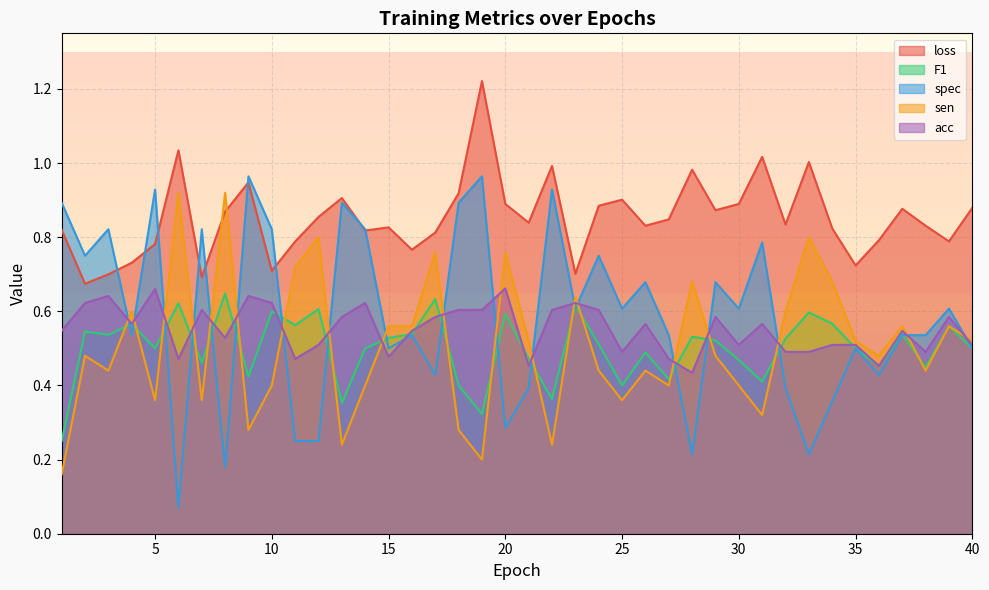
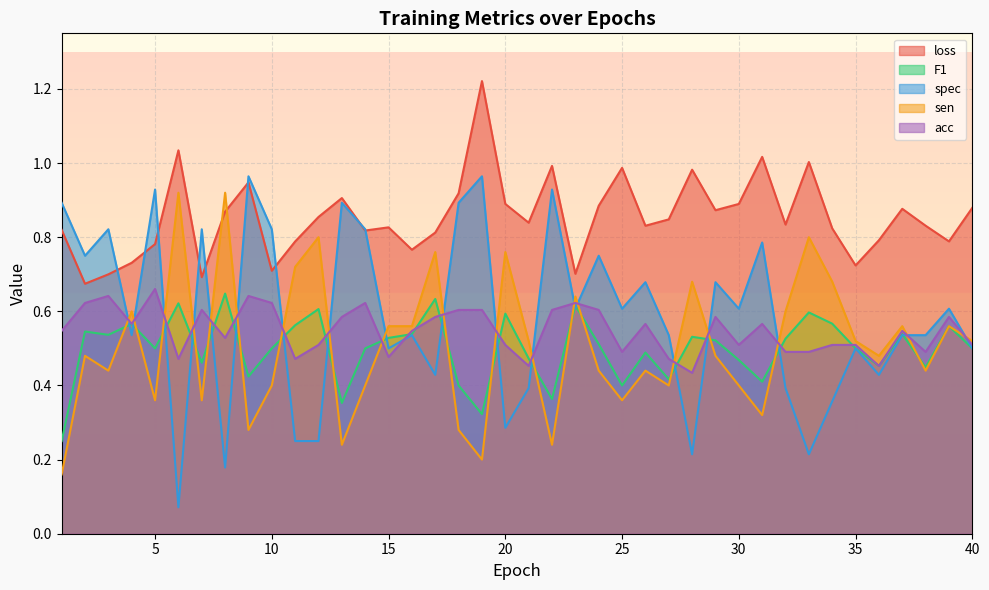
F1, 10: 0.6 -> 0.5
acc, 20: 0.66 -> 0.51
loss, 25: 0.90 -> 0.99
